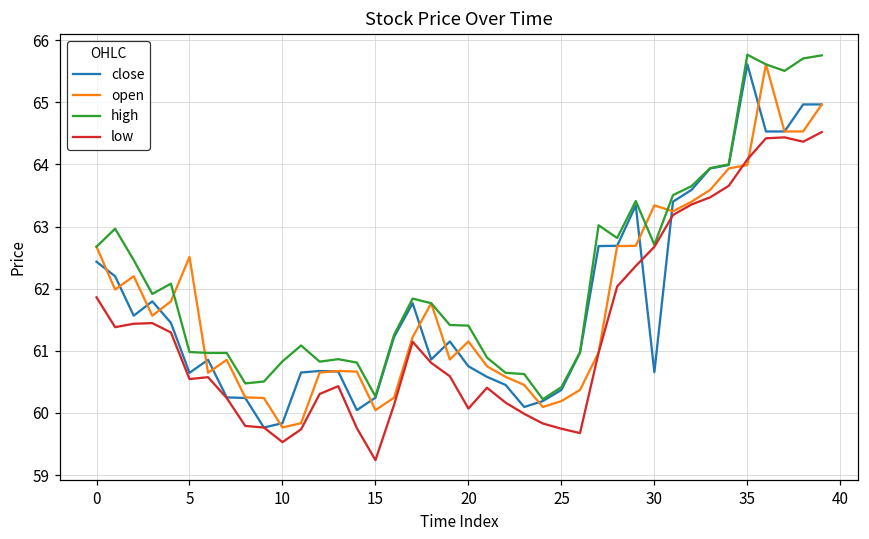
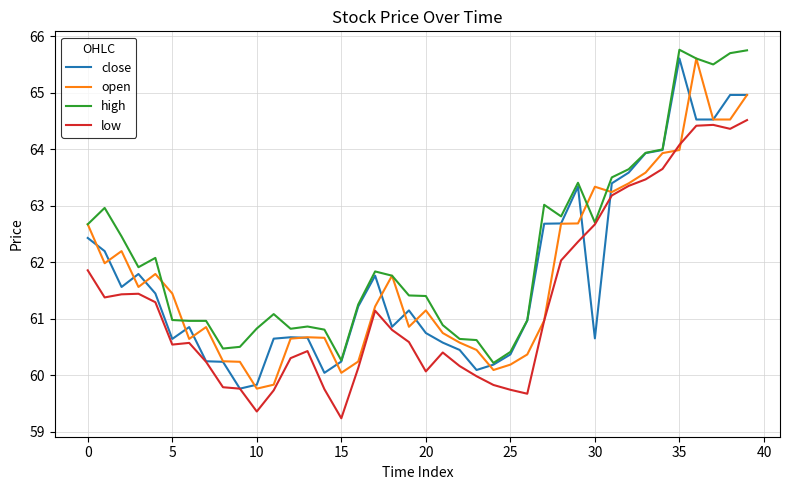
open, 5: 62.5 -> 61.5
low, 10: 59.5 -> 59.4
